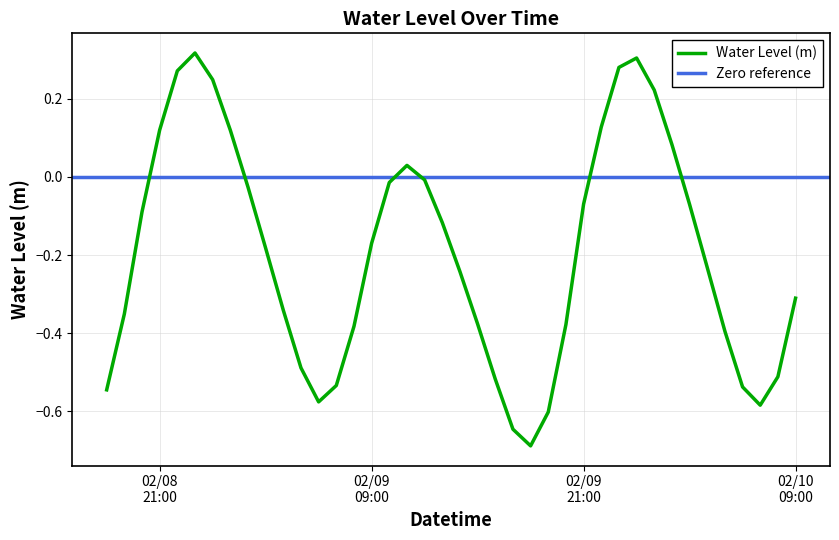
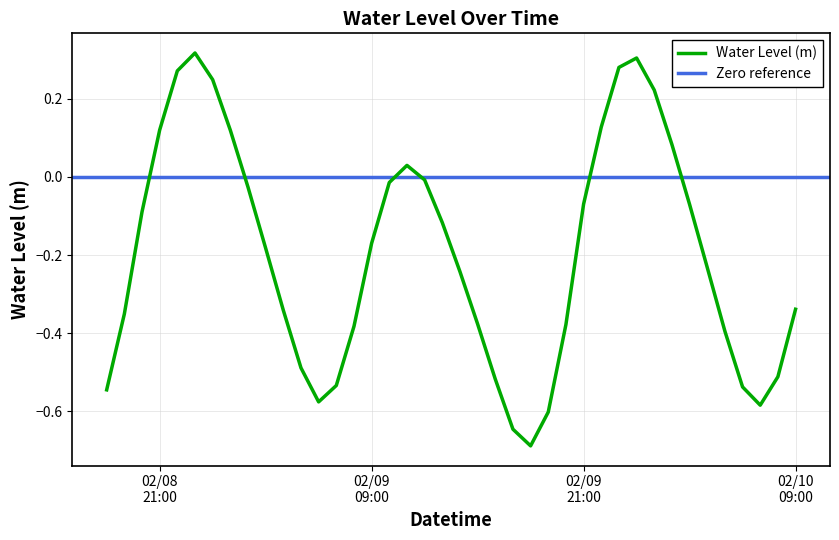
02/10 09:00: -0.31 -> -0.34
